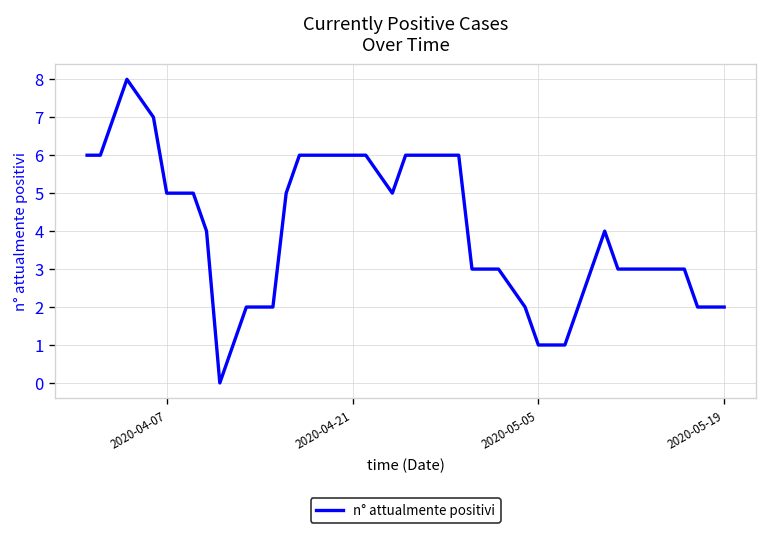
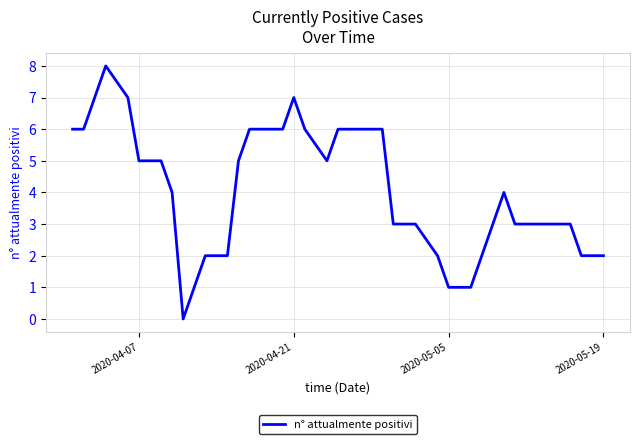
2020-04-21: 6 -> 7
